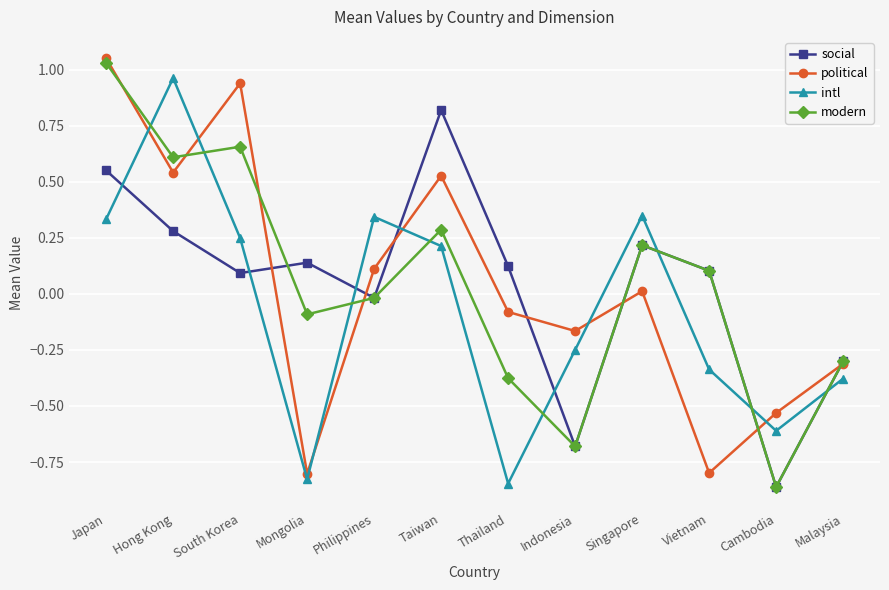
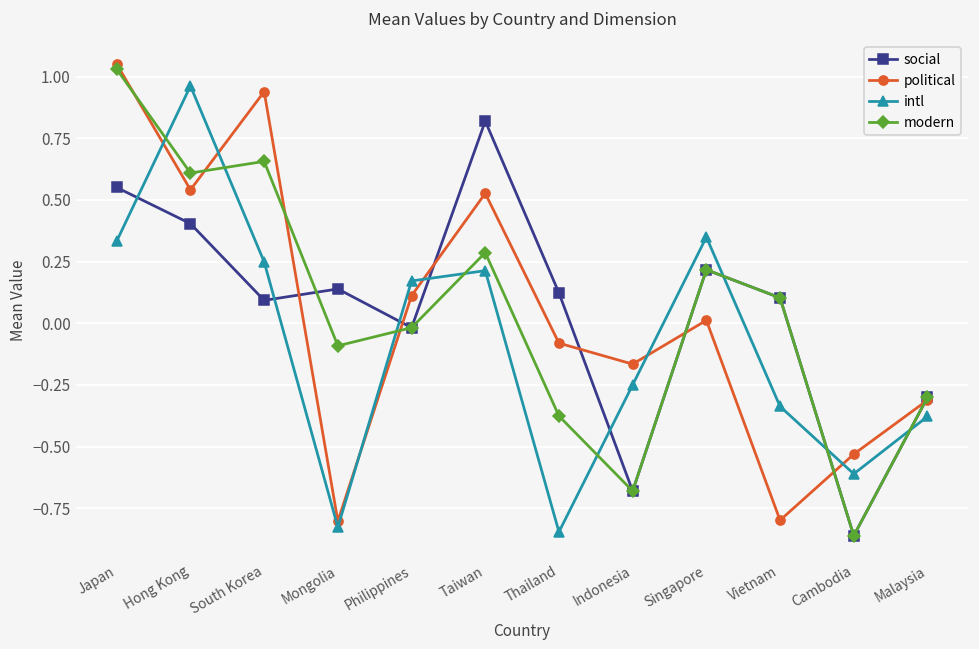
social, Hong Kong: 0.28 -> 0.40
intl, Philippines: 0.34 -> 0.17
